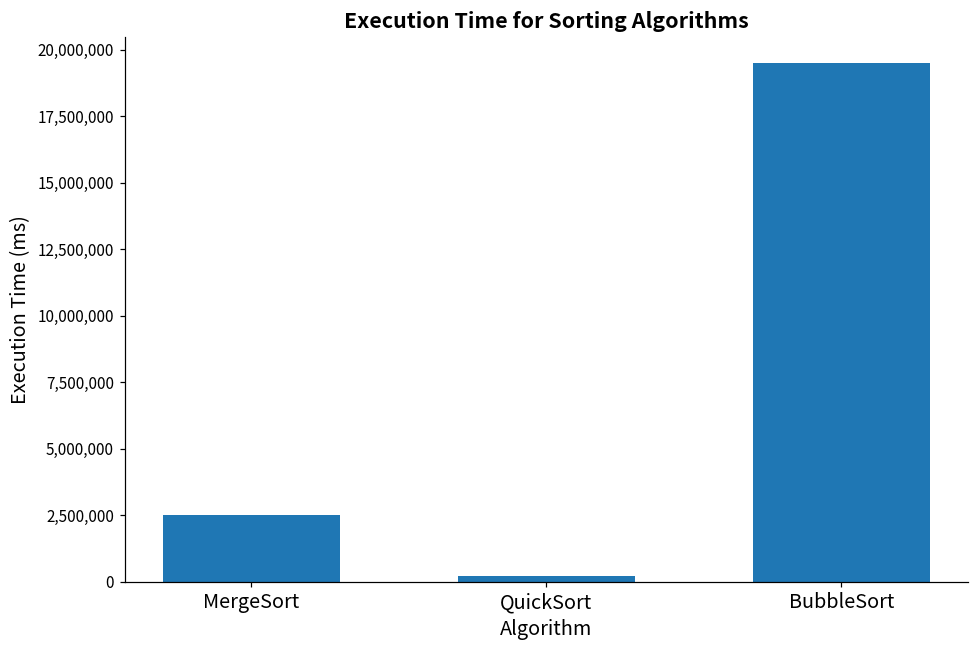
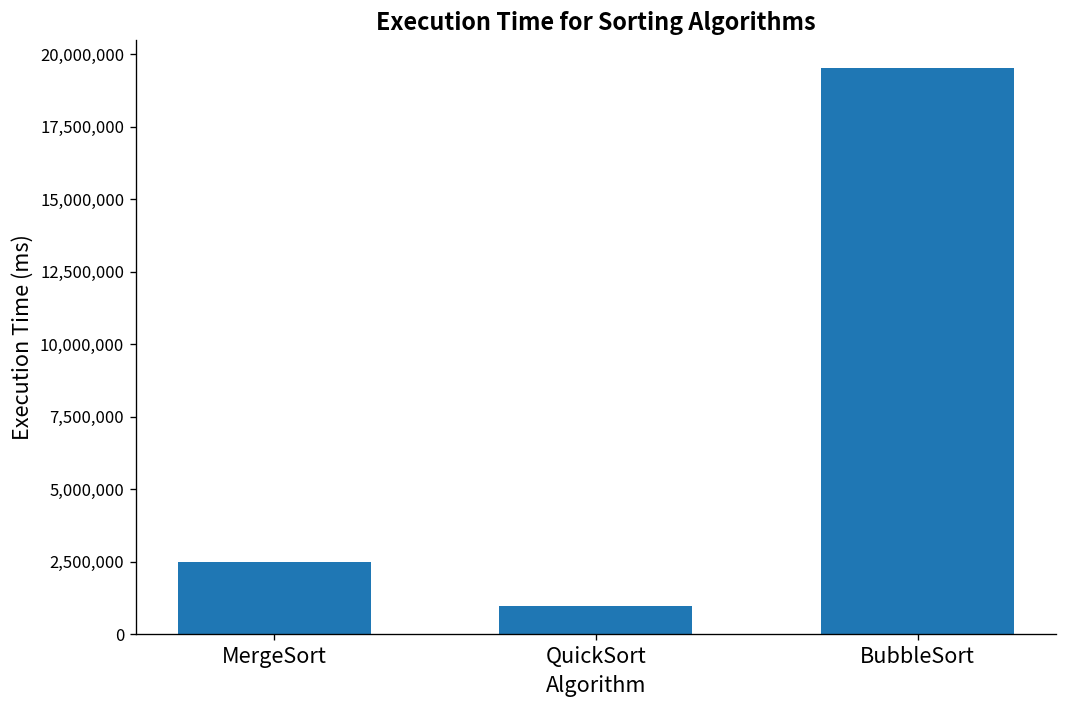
QuickSort: 200,000 -> 1,000,000
